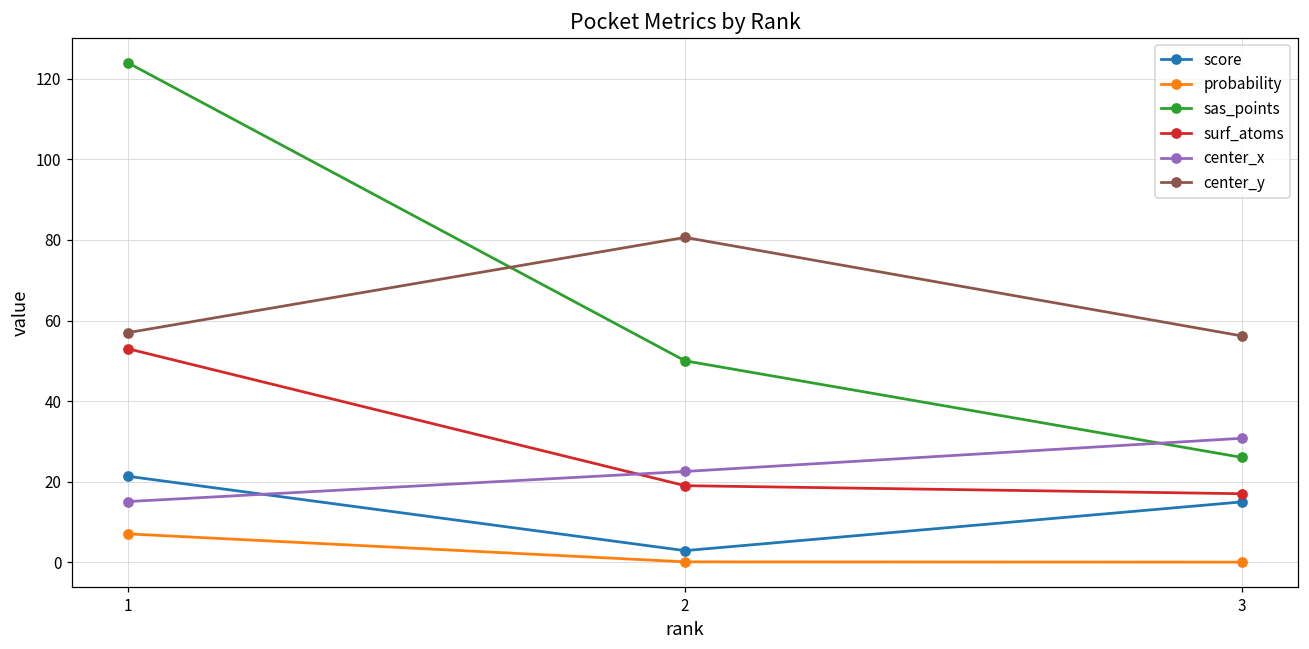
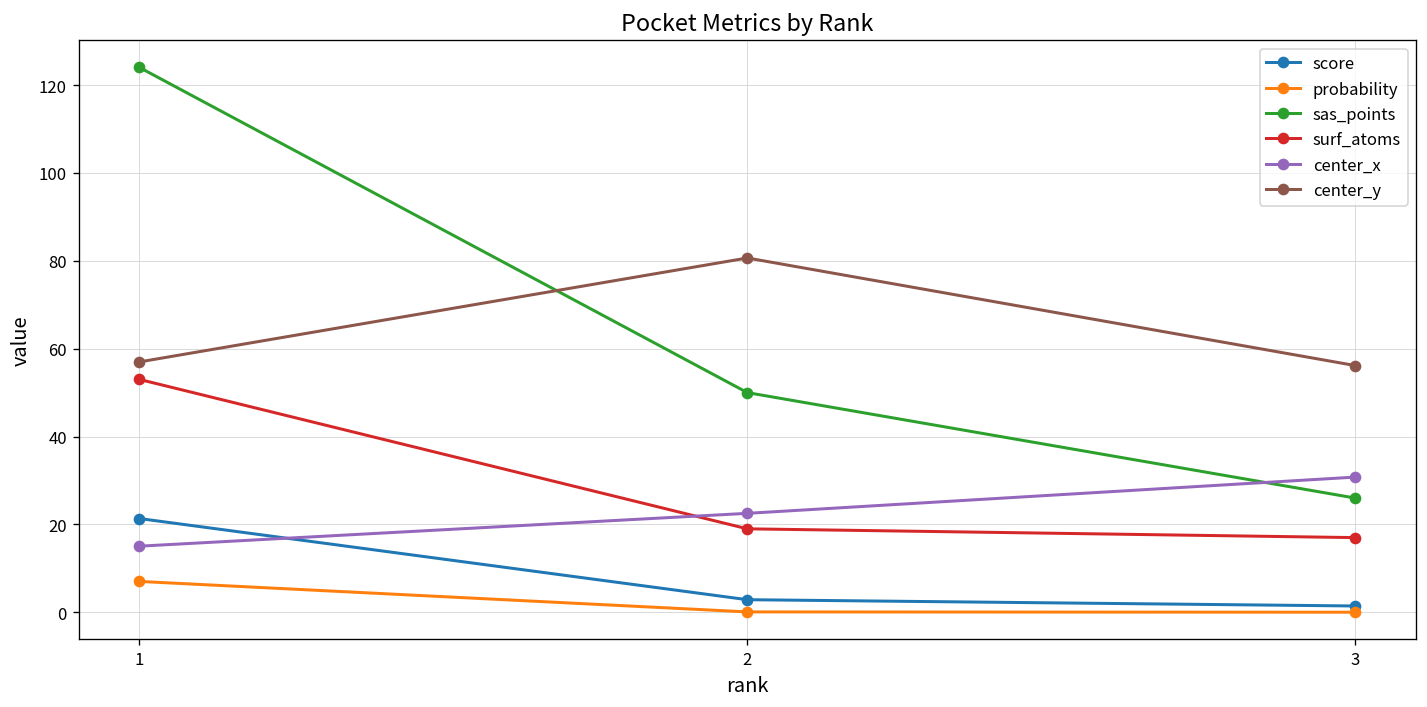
score, 3: 15 -> 1
